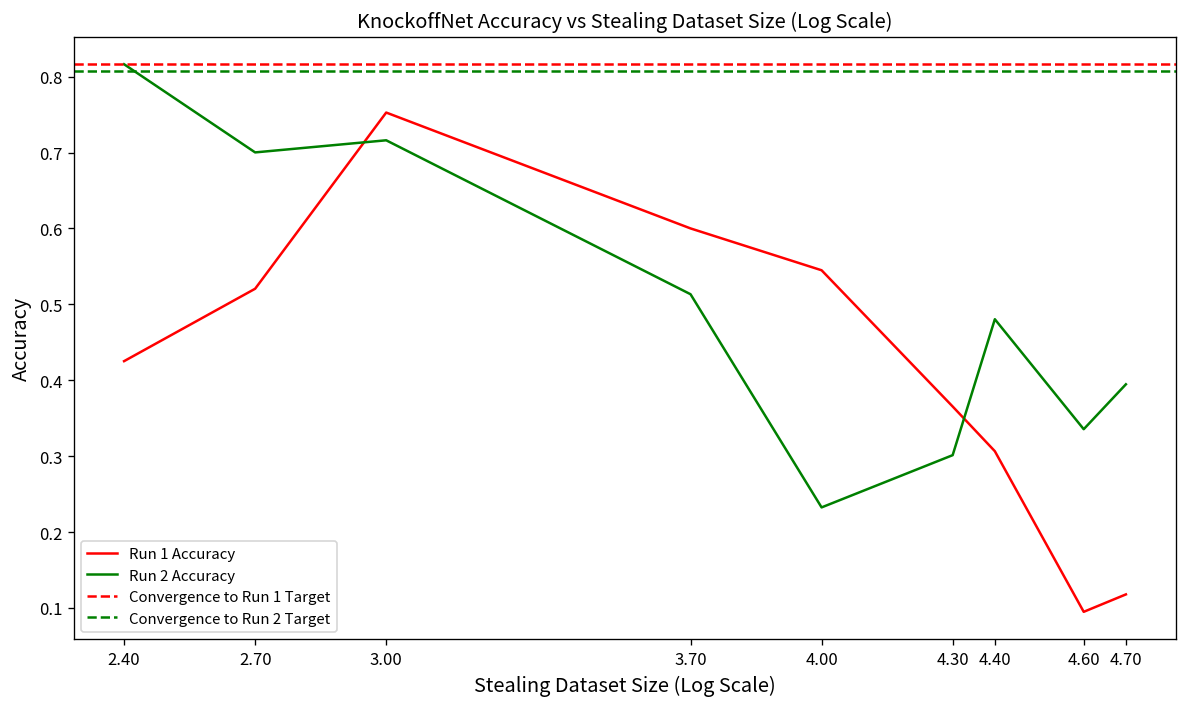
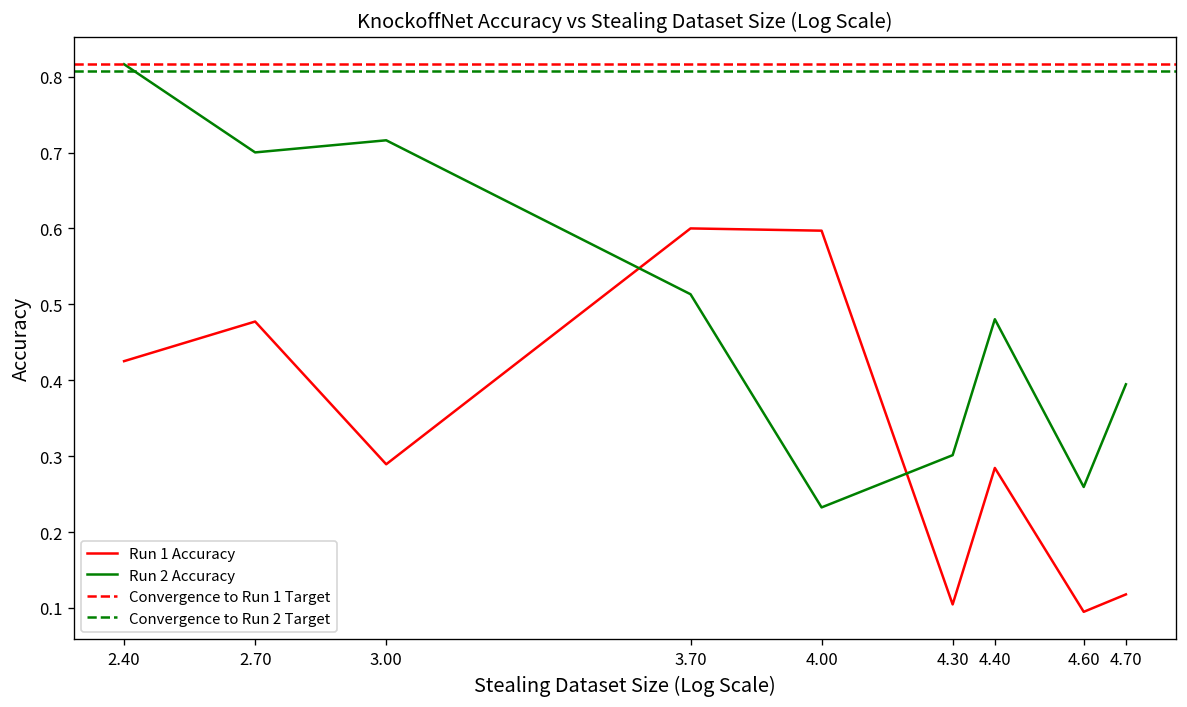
Run 1 Accuracy, 2.70: 0.52 -> 0.48
Run 1 Accuracy, 3.00: 0.75 -> 0.29
Run 1 Accuracy, 4.00: 0.54 -> 0.60
Run 1 Accuracy, 4.30: 0.37 -> 0.10
Run 1 Accuracy, 4.40: 0.31 -> 0.28
Run 2 Accuracy, 4.60: 0.34 -> 0.26
